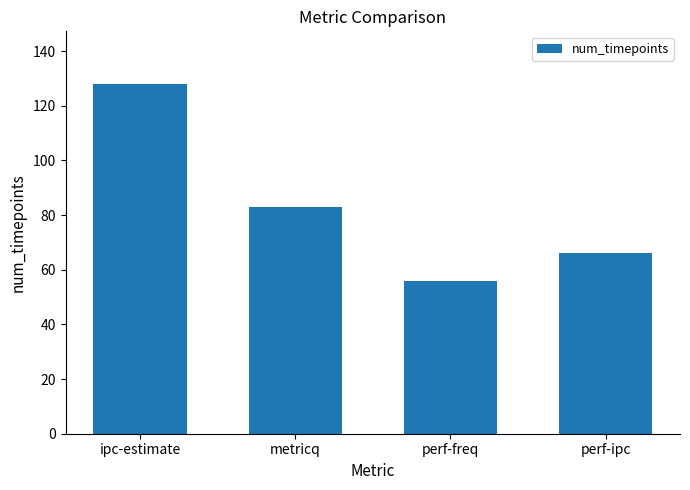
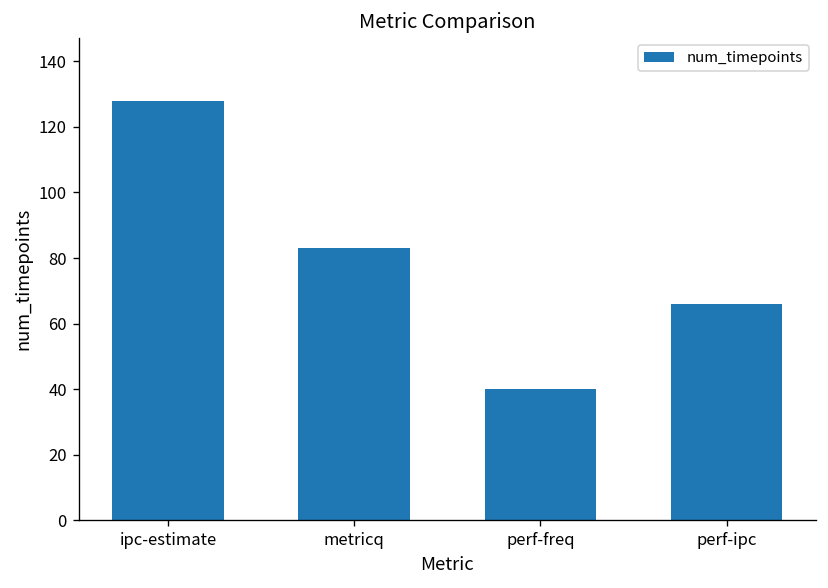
perf-freq: 56 -> 40
